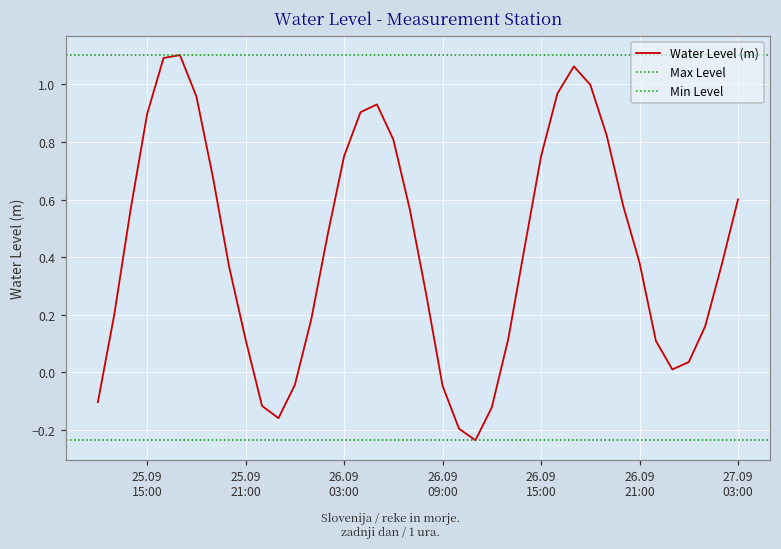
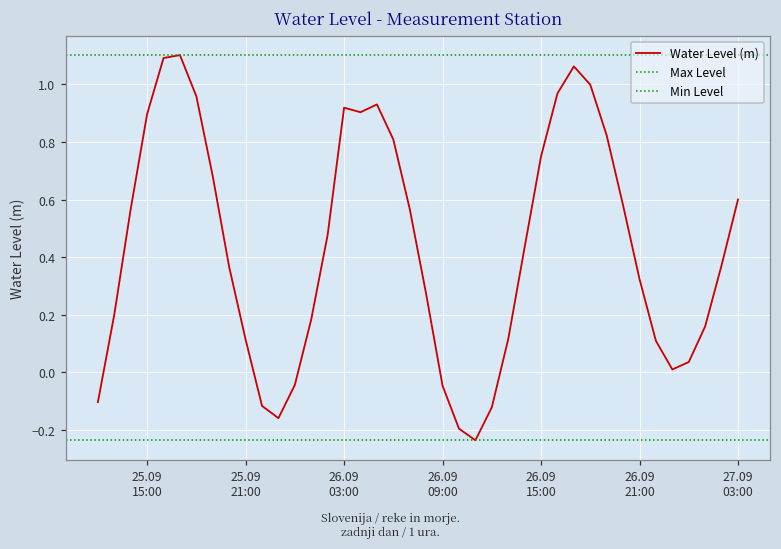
26.09 03:00: 0.75 -> 0.92
26.09 21:00: 0.38 -> 0.32
